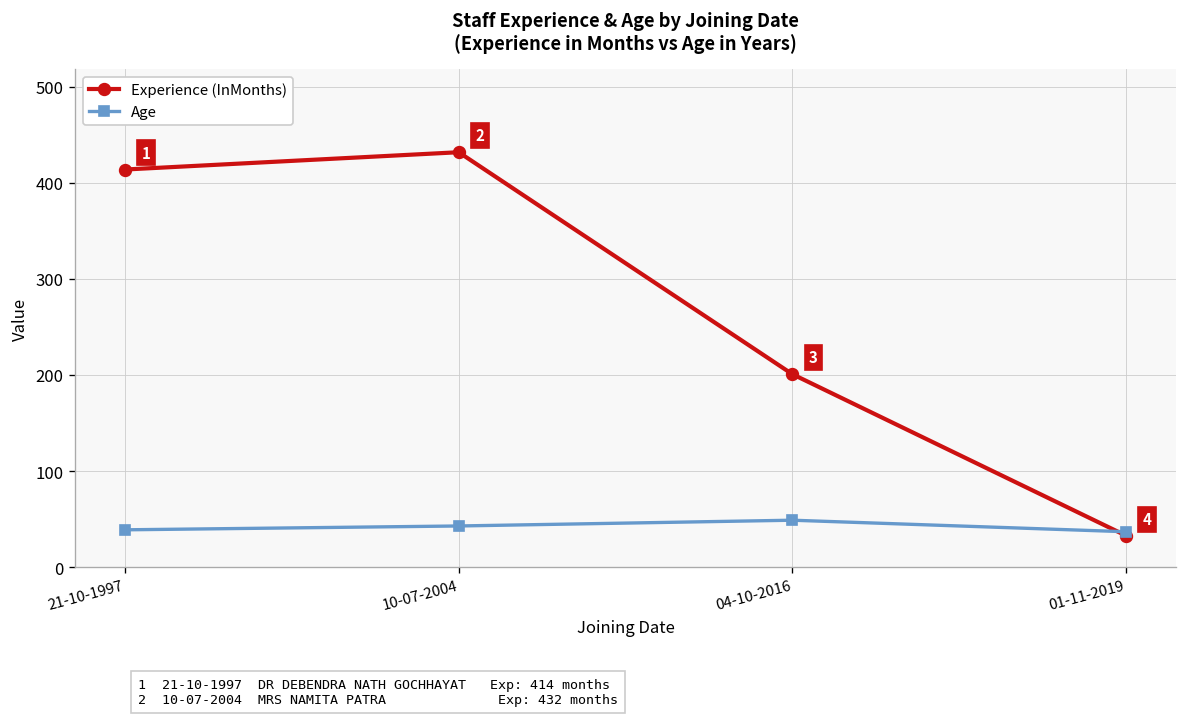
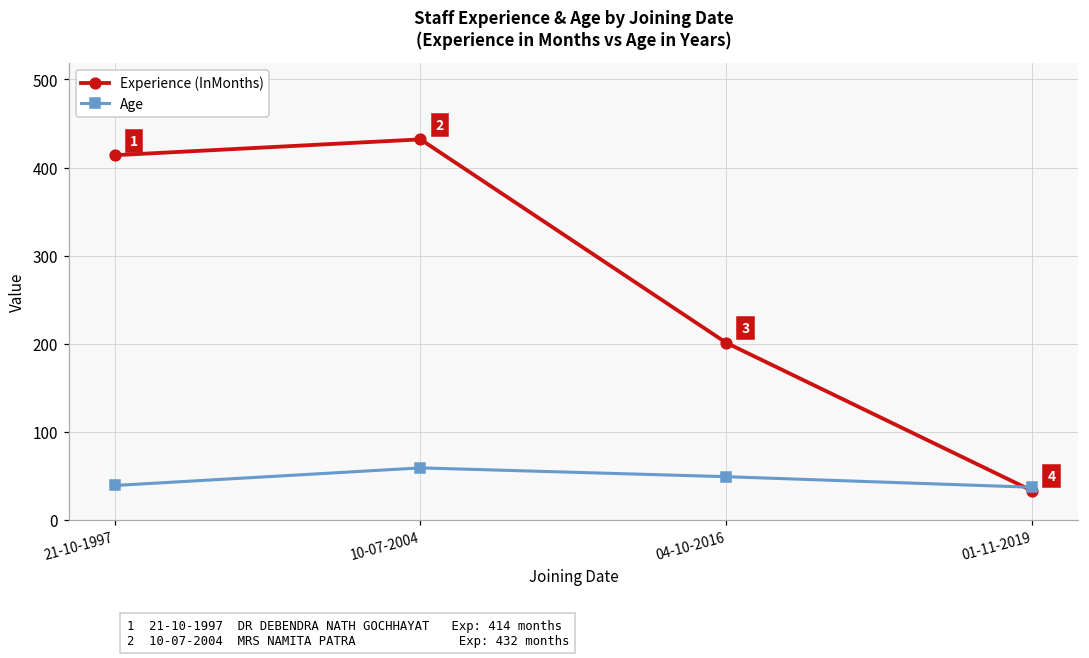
Age, 10-07-2004: 40 -> 60
